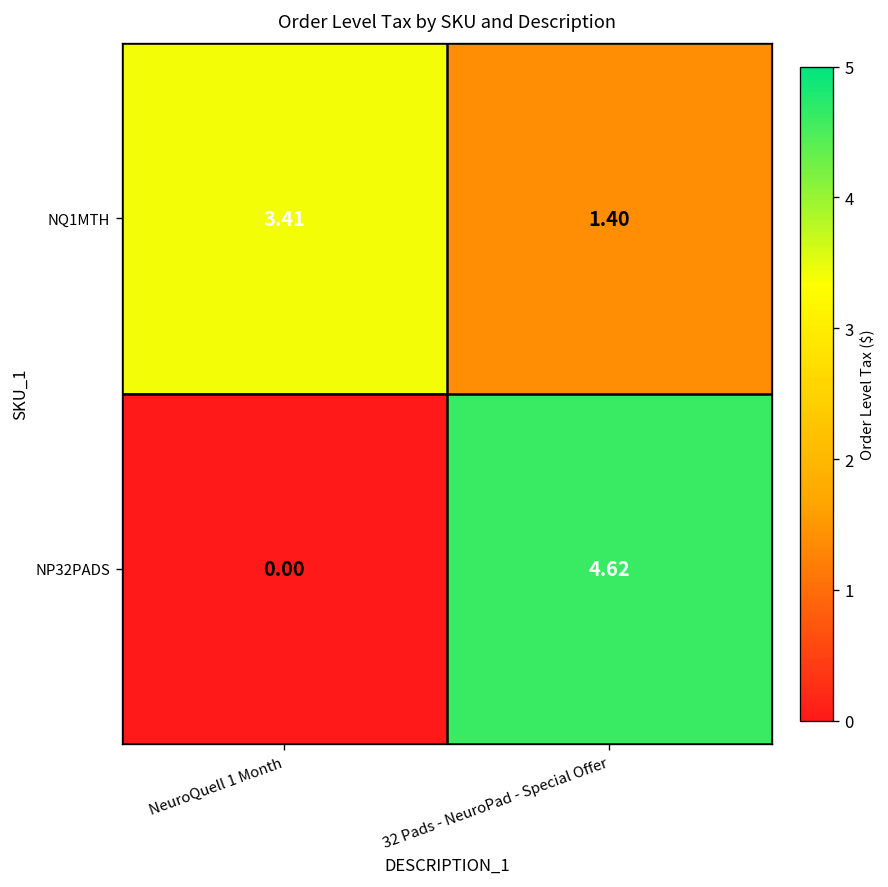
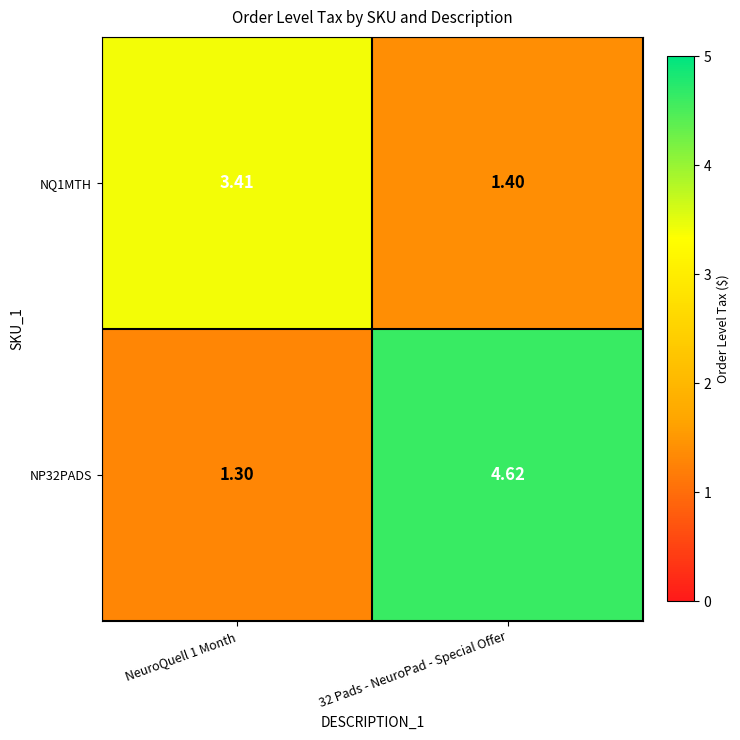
NP32PADS, NeuroQuell 1 Month: 0.00 -> 1.30
